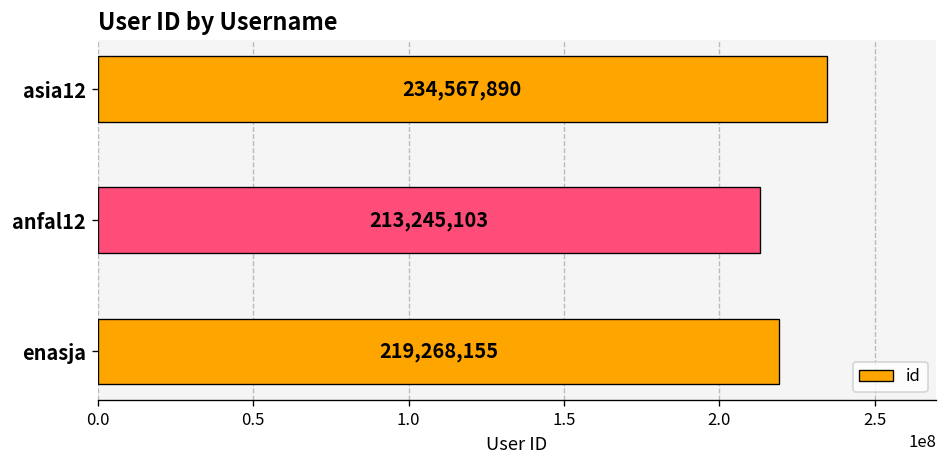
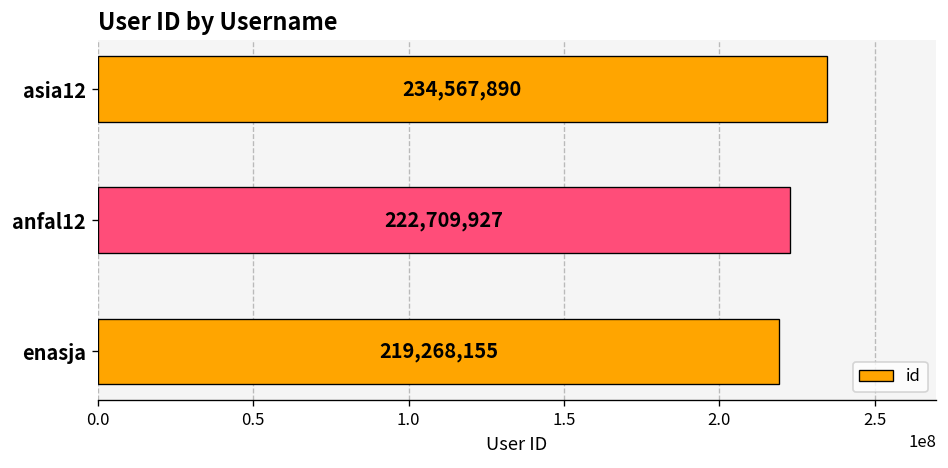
anfal12: 213,245,103 -> 222,709,927
